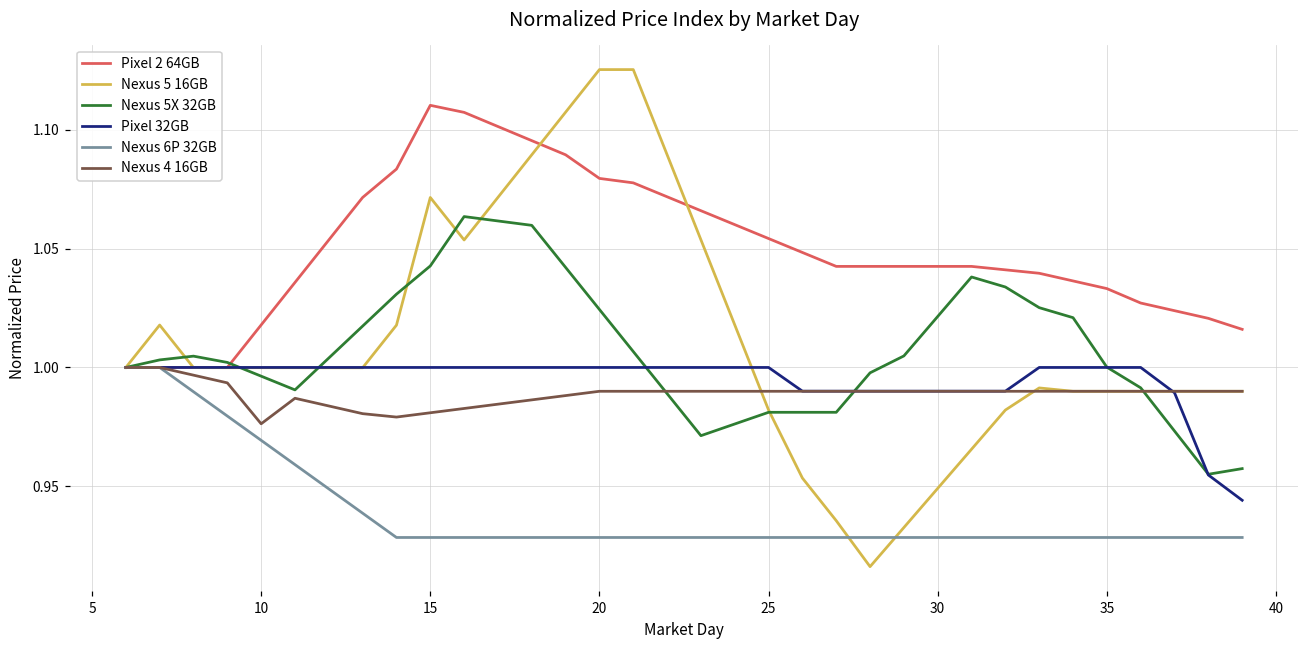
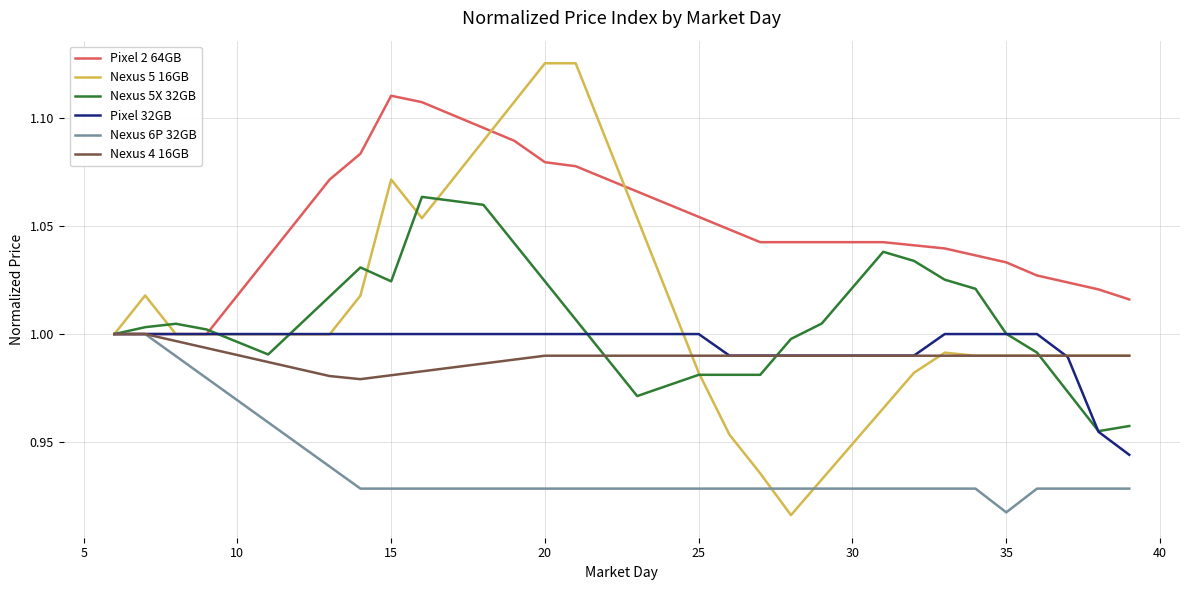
Nexus 4 16GB, 10: 0.976 -> 0.990
Nexus 5X 32GB, 15: 1.043 -> 1.024
Nexus 6P 32GB, 35: 0.928 -> 0.917
